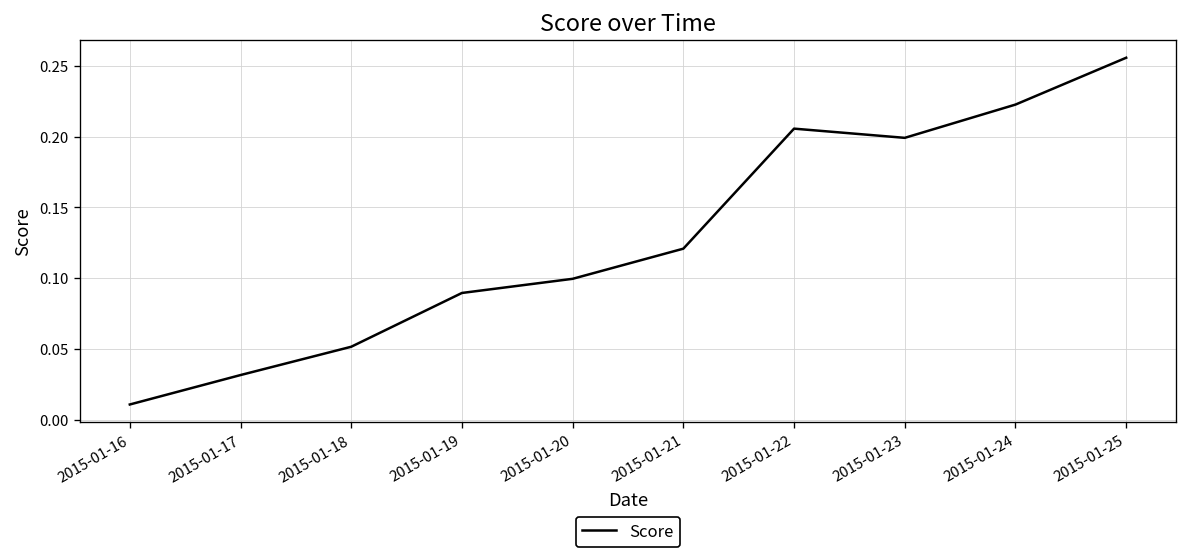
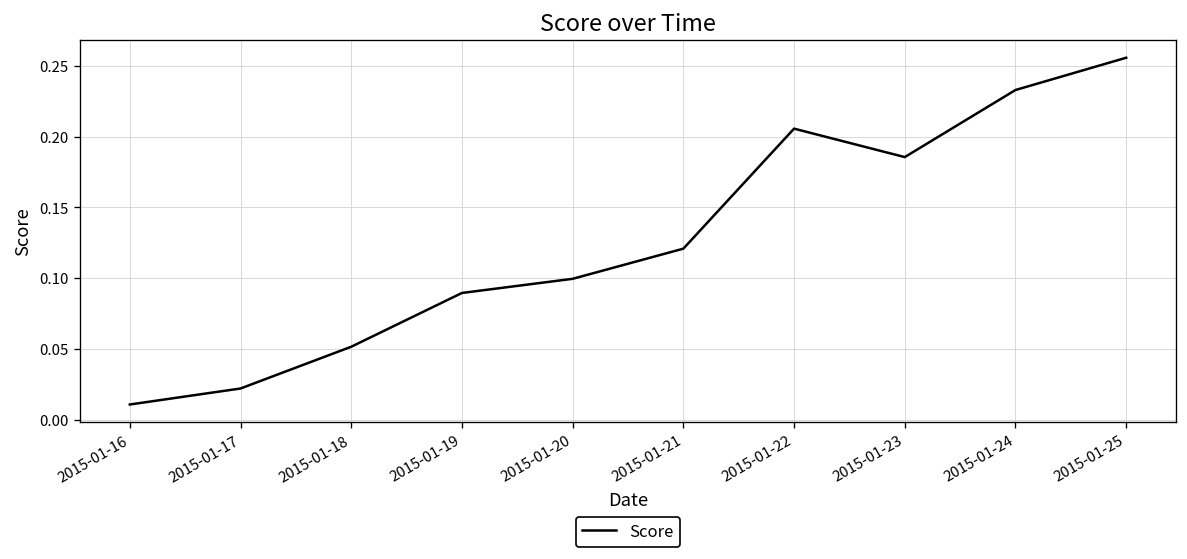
2015-01-17: 0.032 -> 0.022
2015-01-23: 0.199 -> 0.186
2015-01-24: 0.223 -> 0.233
